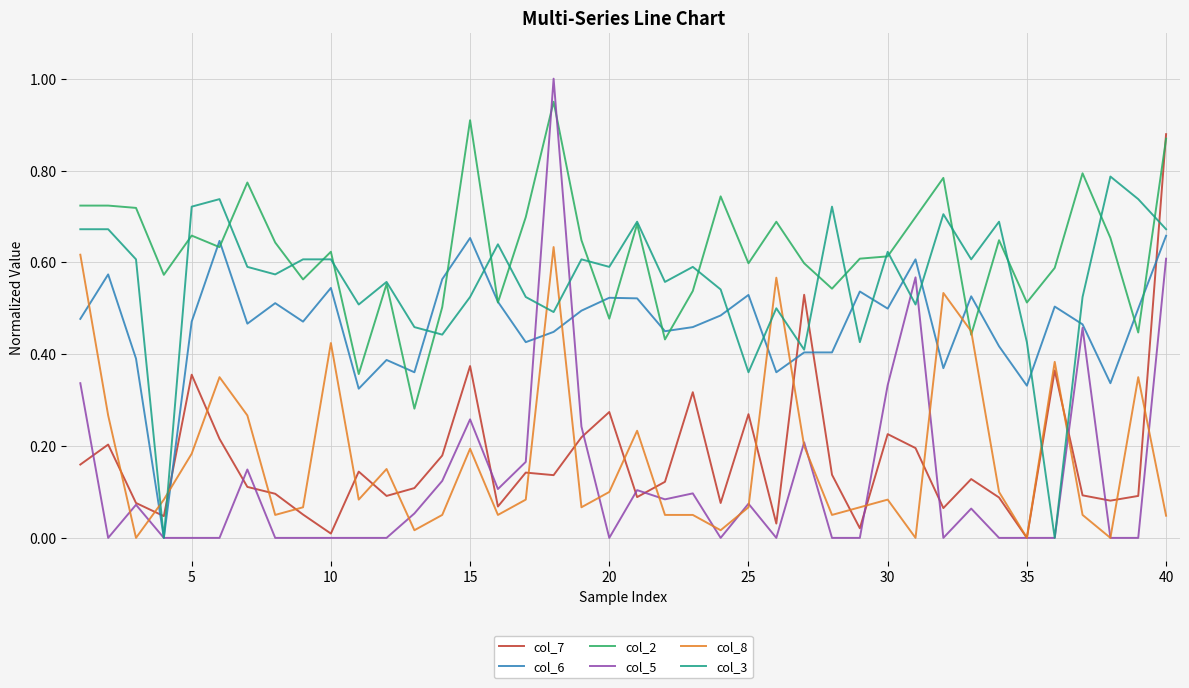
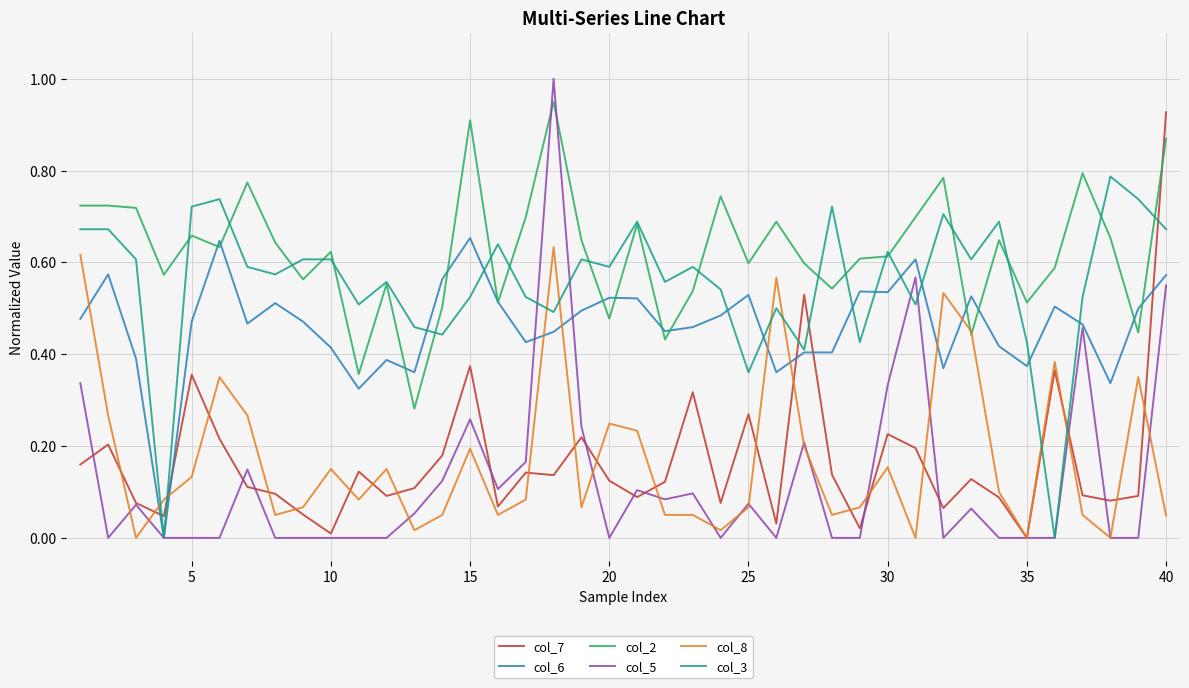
col_8, 5: 0.18 -> 0.13
col_6, 10: 0.54 -> 0.41
col_8, 10: 0.42 -> 0.15
col_7, 20: 0.27 -> 0.12
col_8, 20: 0.10 -> 0.25
col_6, 30: 0.50 -> 0.54
col_8, 30: 0.08 -> 0.15
col_6, 35: 0.33 -> 0.37
col_7, 40: 0.88 -> 0.93
col_6, 40: 0.66 -> 0.57
col_5, 40: 0.61 -> 0.55
